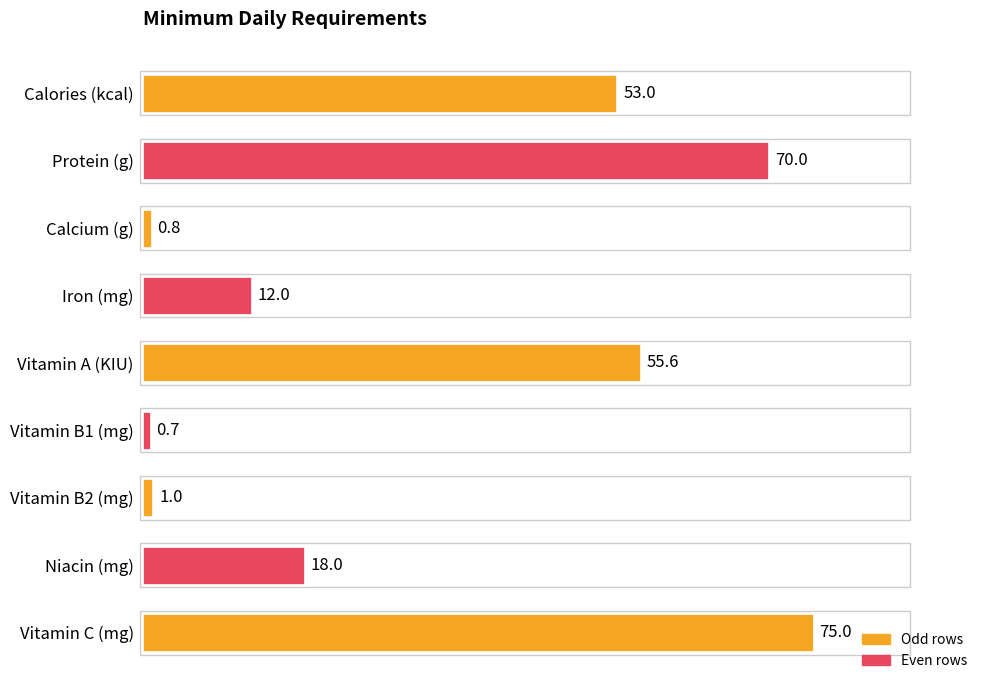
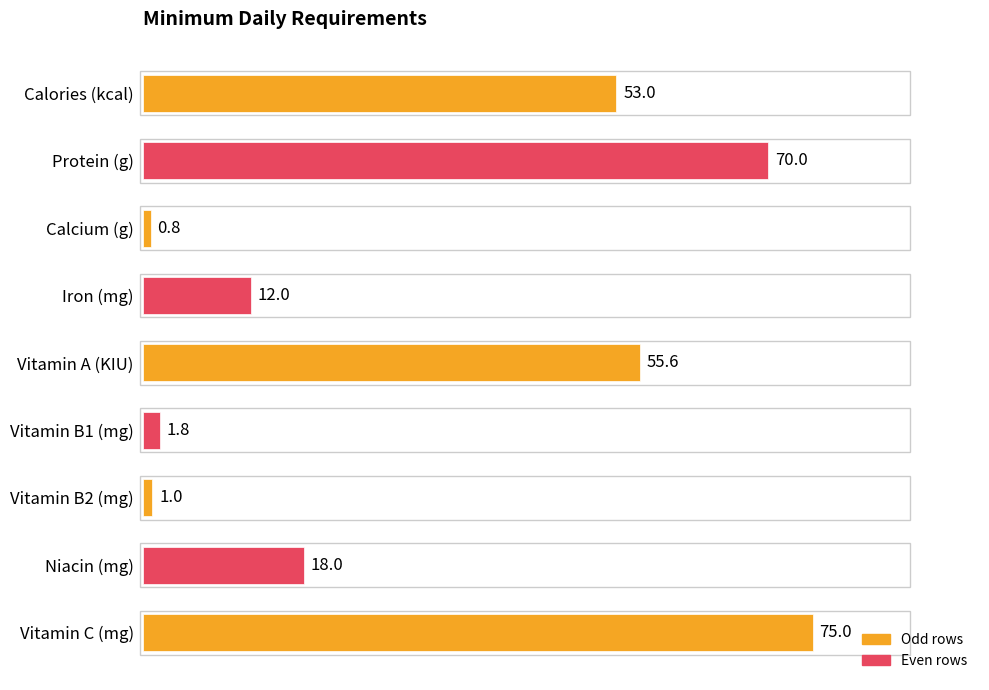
Vitamin B1 (mg): 0.7 -> 1.8
